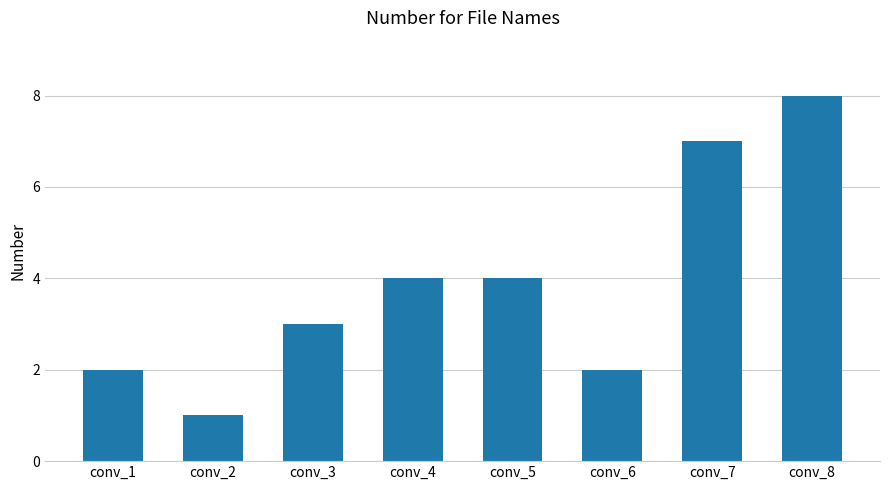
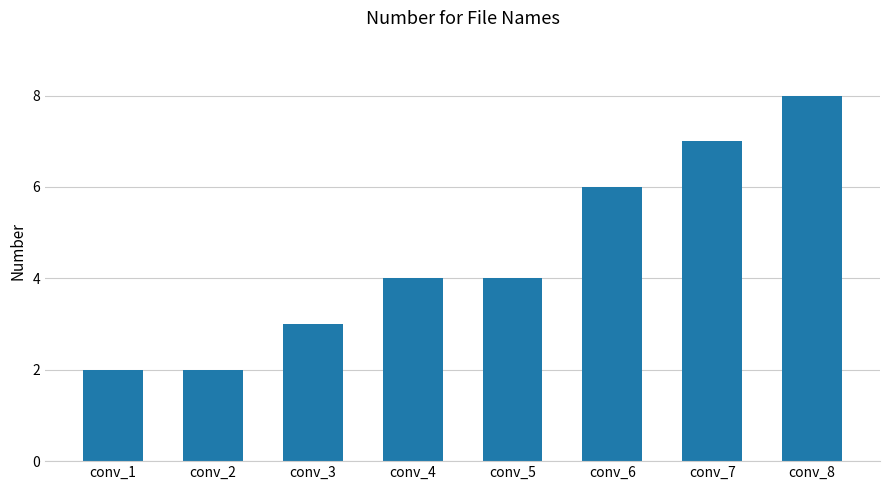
conv_2: 1 -> 2
conv_6: 2 -> 6
